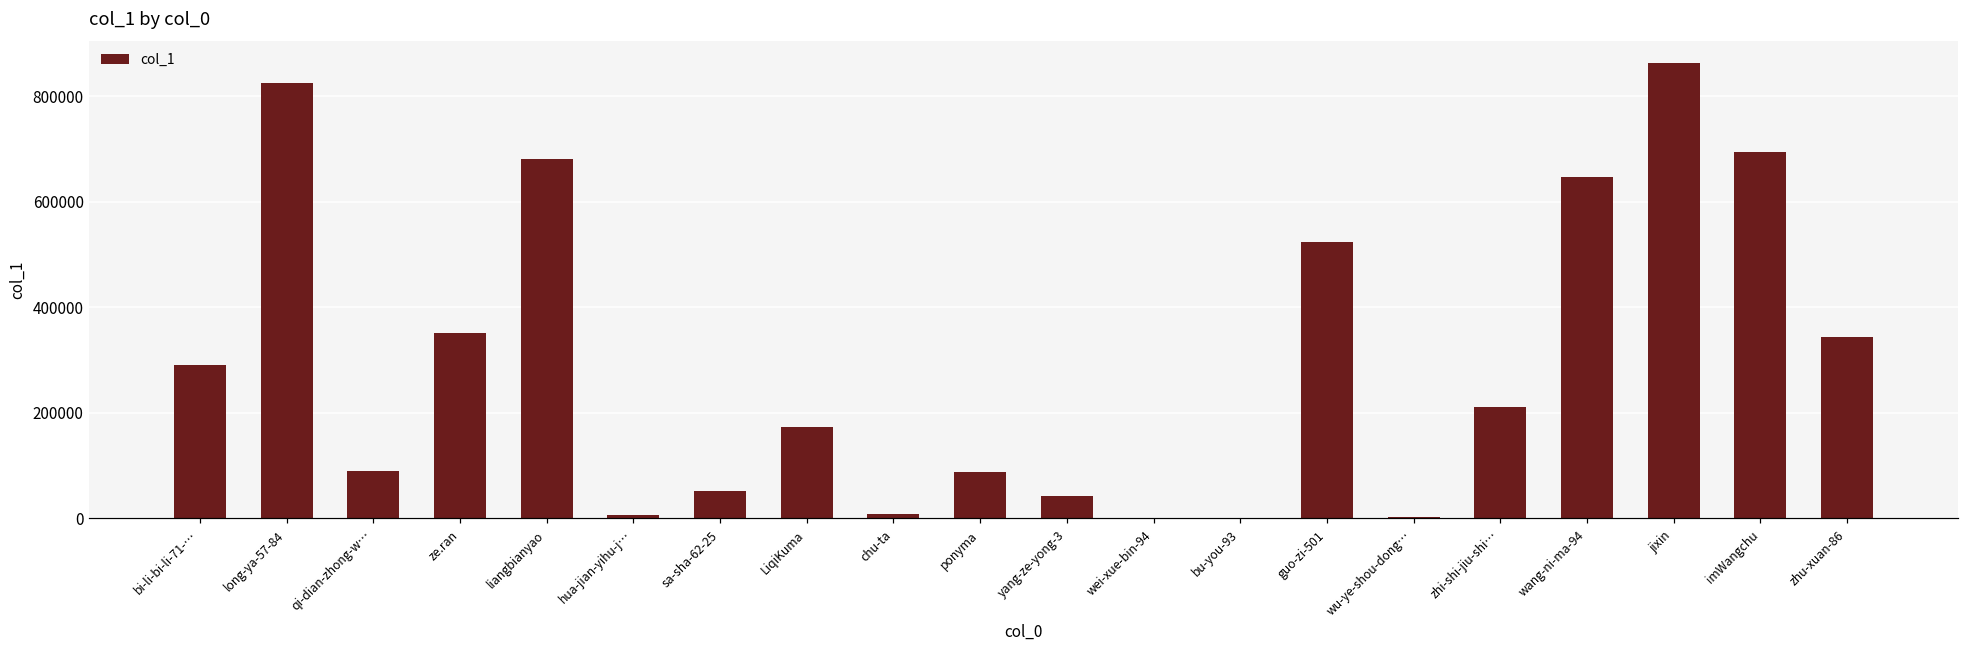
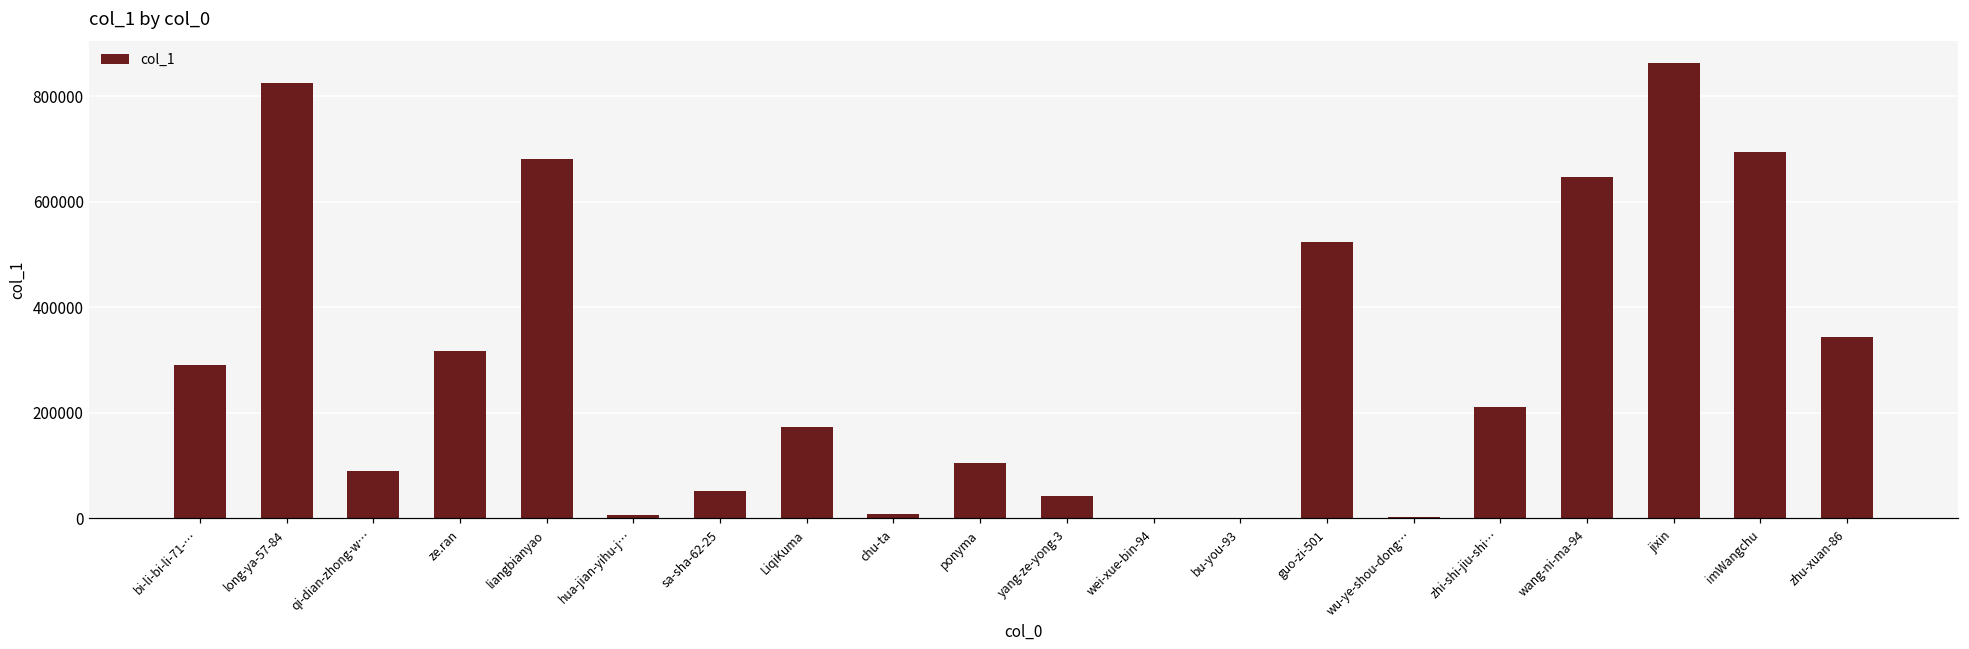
ze.ran: 350000 -> 320000
ponyma: 90000 -> 100000
